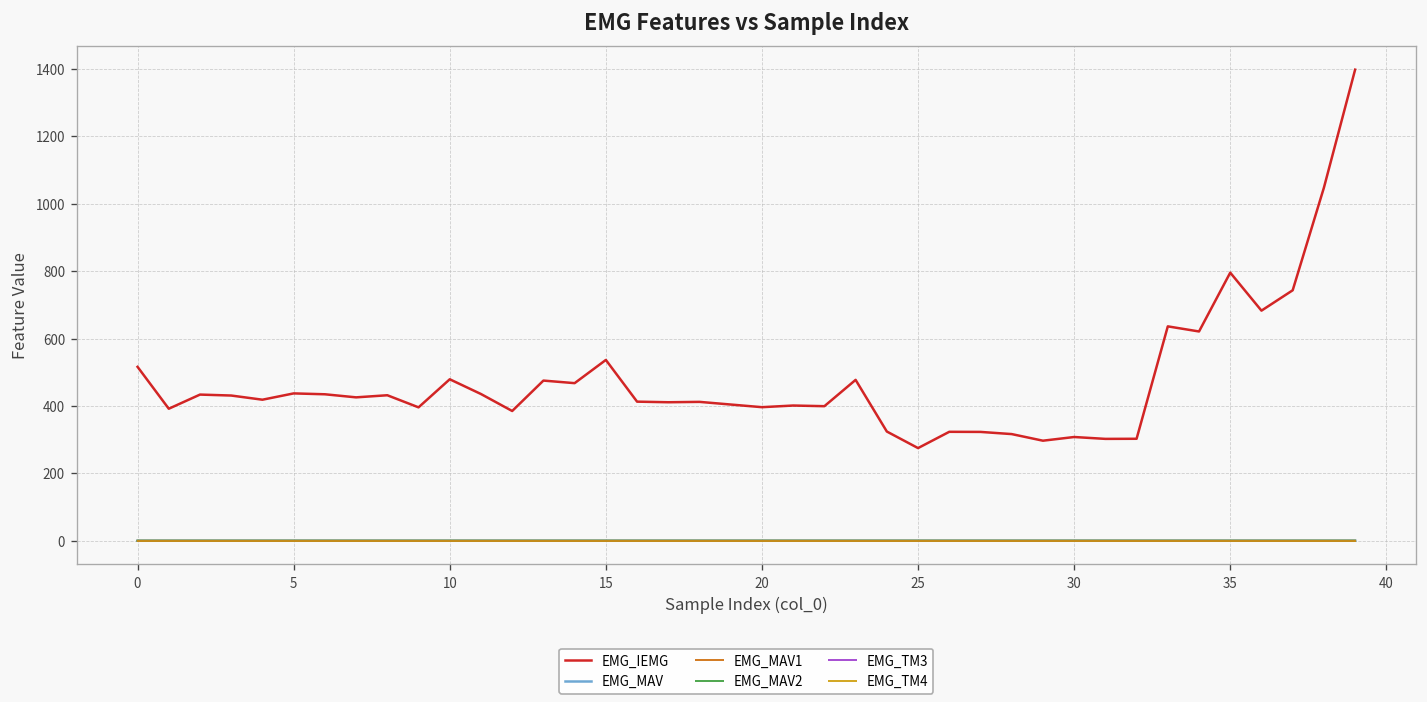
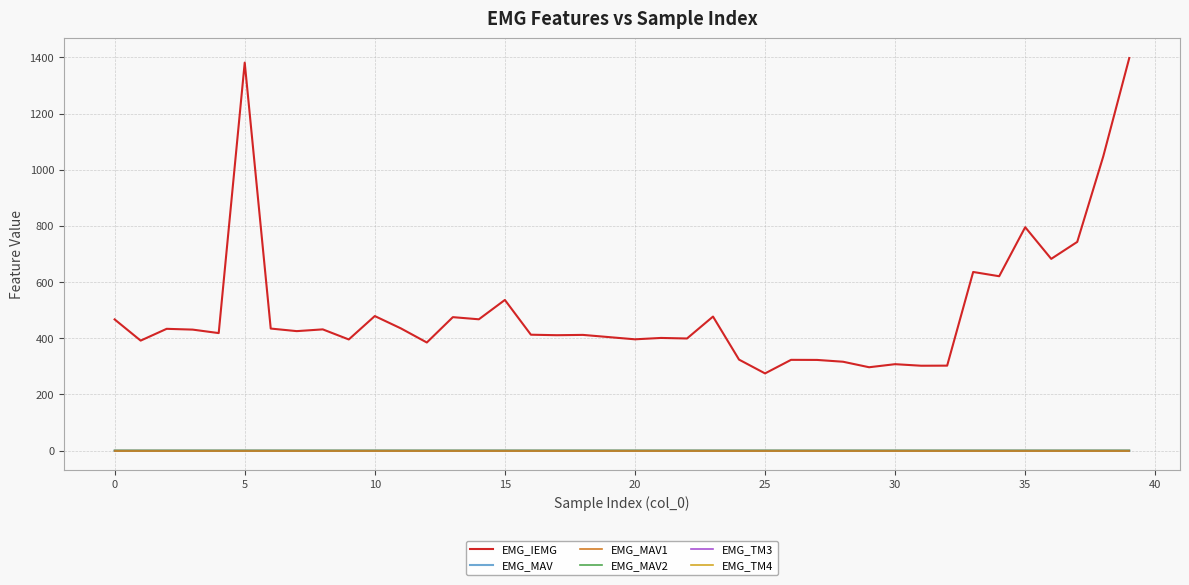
EMG_IEMG, 0: 520 -> 470
EMG_IEMG, 5: 440 -> 1380
